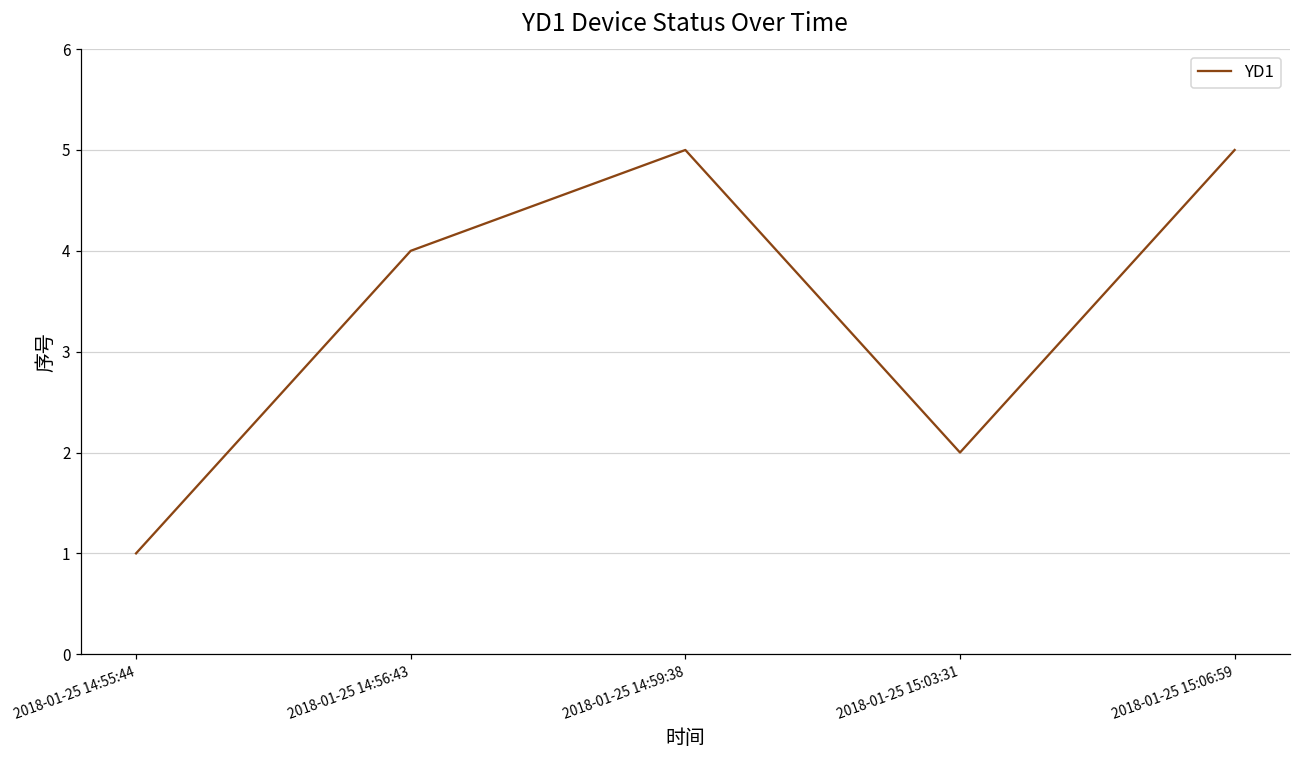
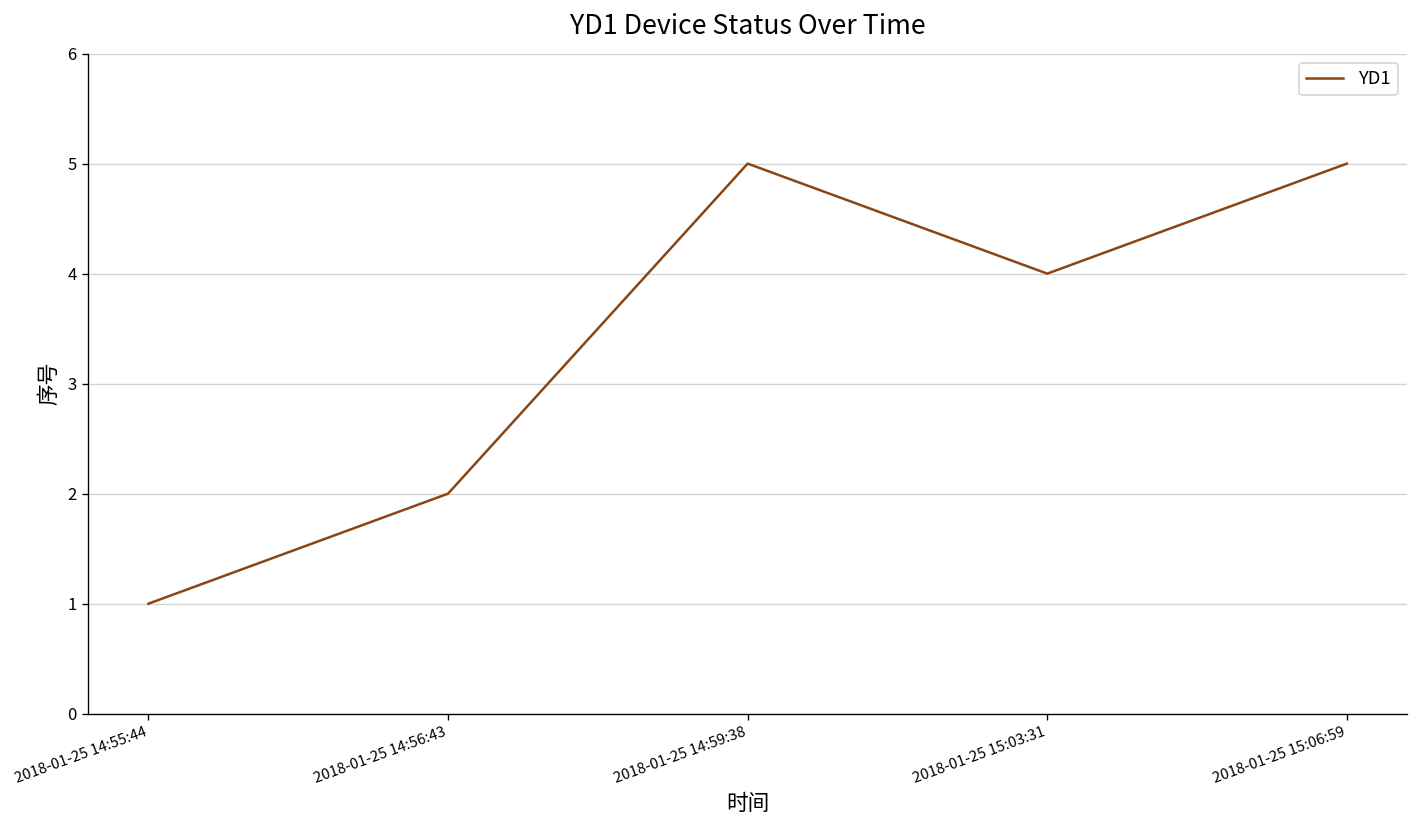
2018-01-25 14:56:43: 4 -> 2
2018-01-25 15:03:31: 2 -> 4
